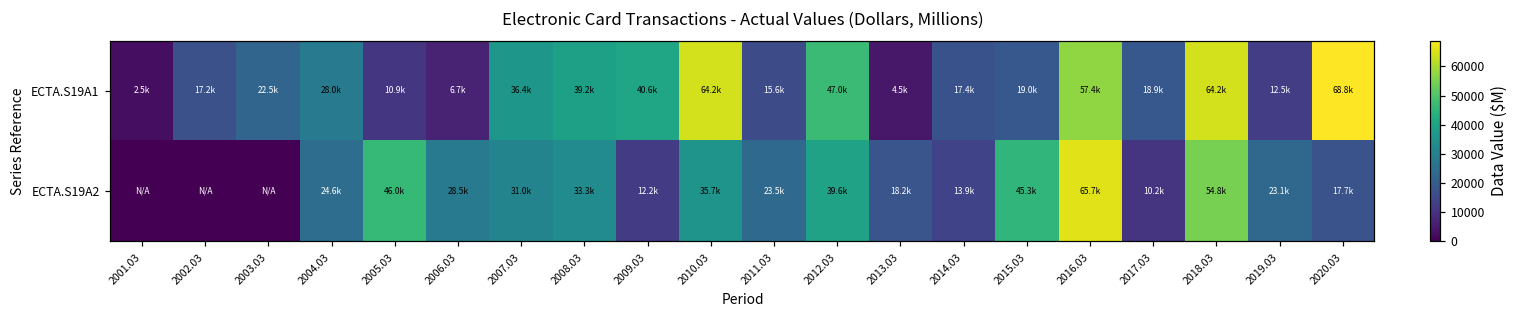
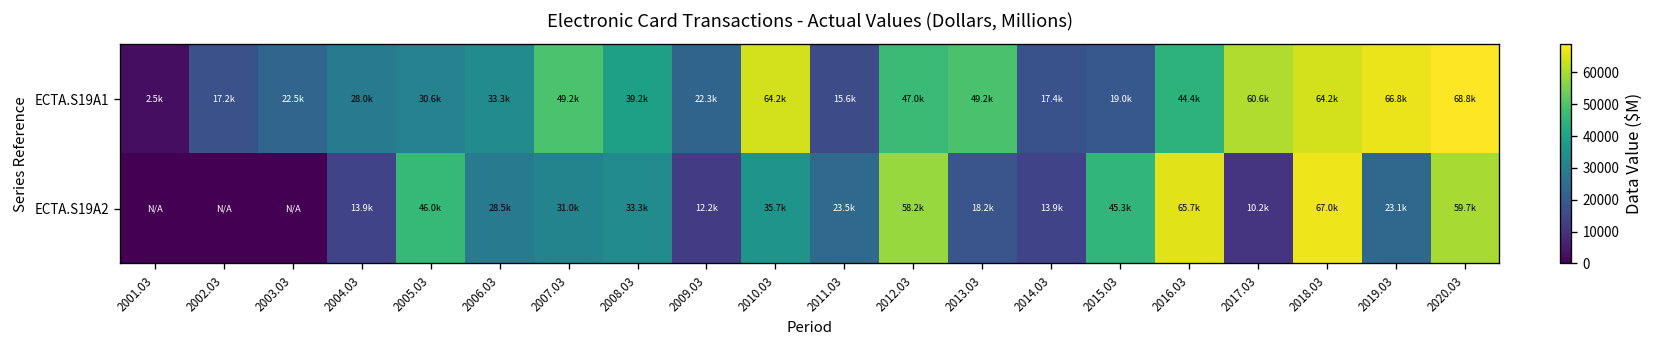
ECTA.S19A1, 2005.03: 10.9k -> 30.6k
ECTA.S19A1, 2006.03: 6.7k -> 33.3k
ECTA.S19A1, 2007.03: 36.4k -> 49.2k
ECTA.S19A1, 2009.03: 40.6k -> 22.3k
ECTA.S19A1, 2013.03: 4.5k -> 49.2k
ECTA.S19A1, 2016.03: 57.4k -> 44.4k
ECTA.S19A1, 2017.03: 18.9k -> 60.6k
ECTA.S19A1, 2019.03: 12.5k -> 66.8k
ECTA.S19A2, 2004.03: 24.6k -> 13.9k
ECTA.S19A2, 2012.03: 39.6k -> 58.2k
ECTA.S19A2, 2018.03: 54.8k -> 67.0k
ECTA.S19A2, 2020.03: 17.7k -> 59.7k
